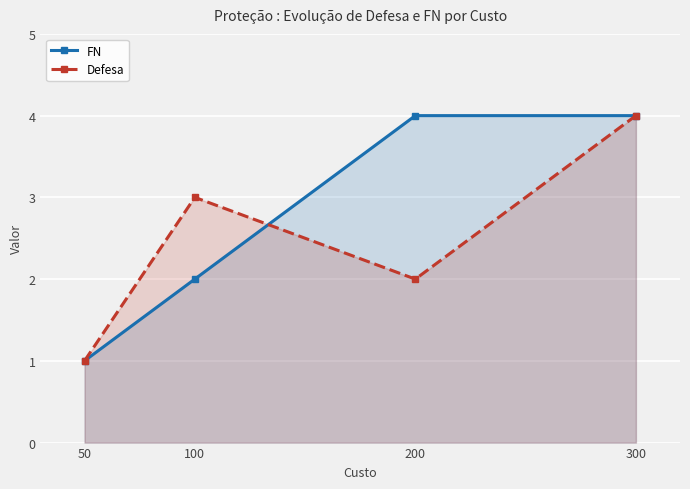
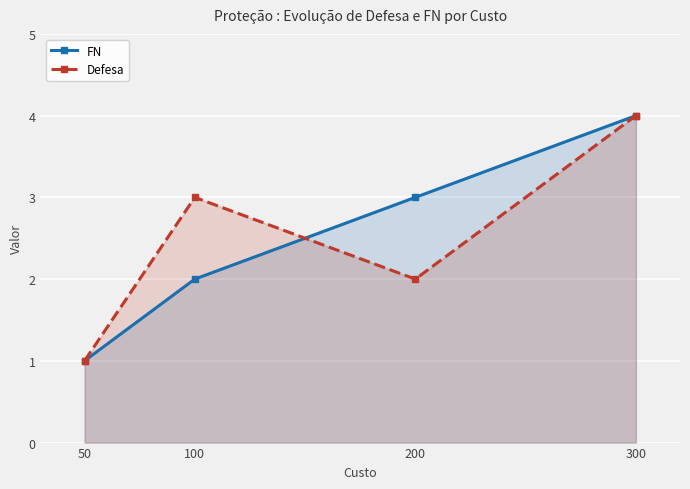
FN, 200: 4 -> 3
